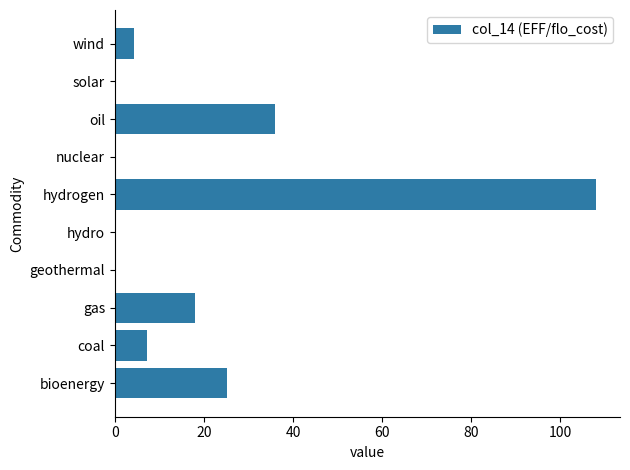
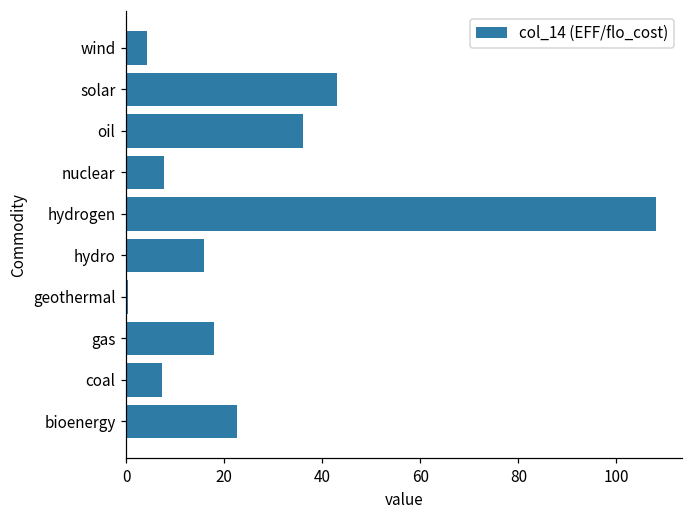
solar: 0 -> 43
nuclear: 0 -> 8
hydro: 0 -> 16
bioenergy: 25 -> 23
